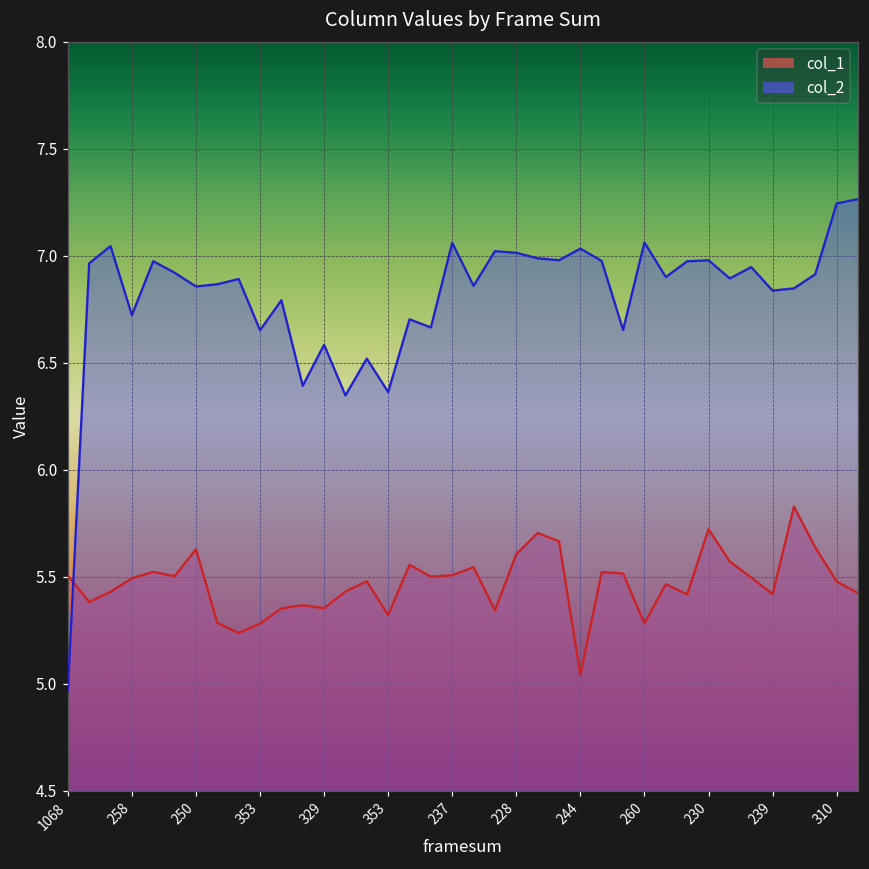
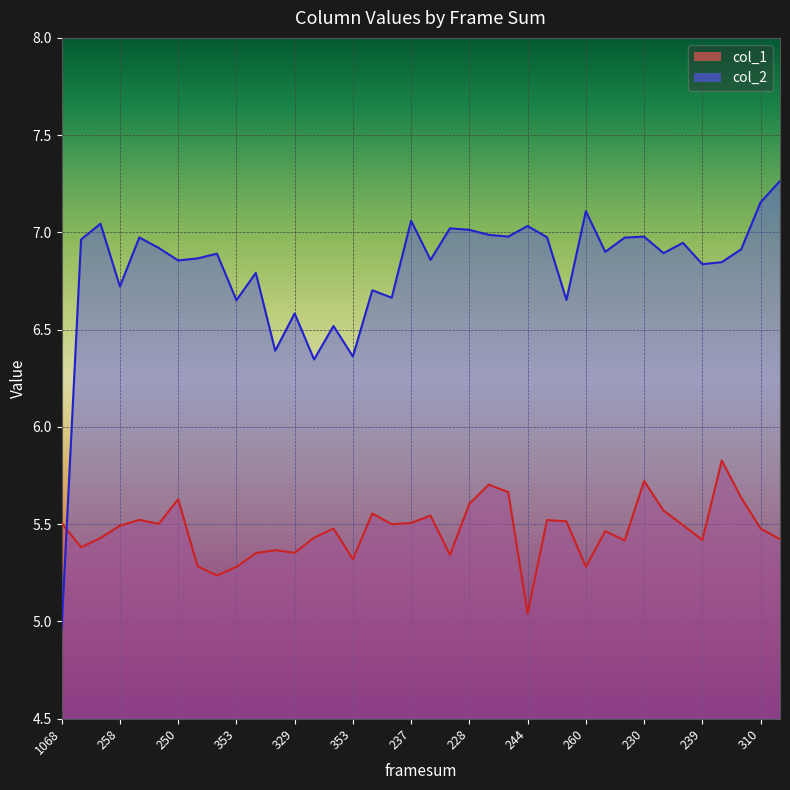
col_2, 260: 7.06 -> 7.11
col_2, 310: 7.24 -> 7.15
